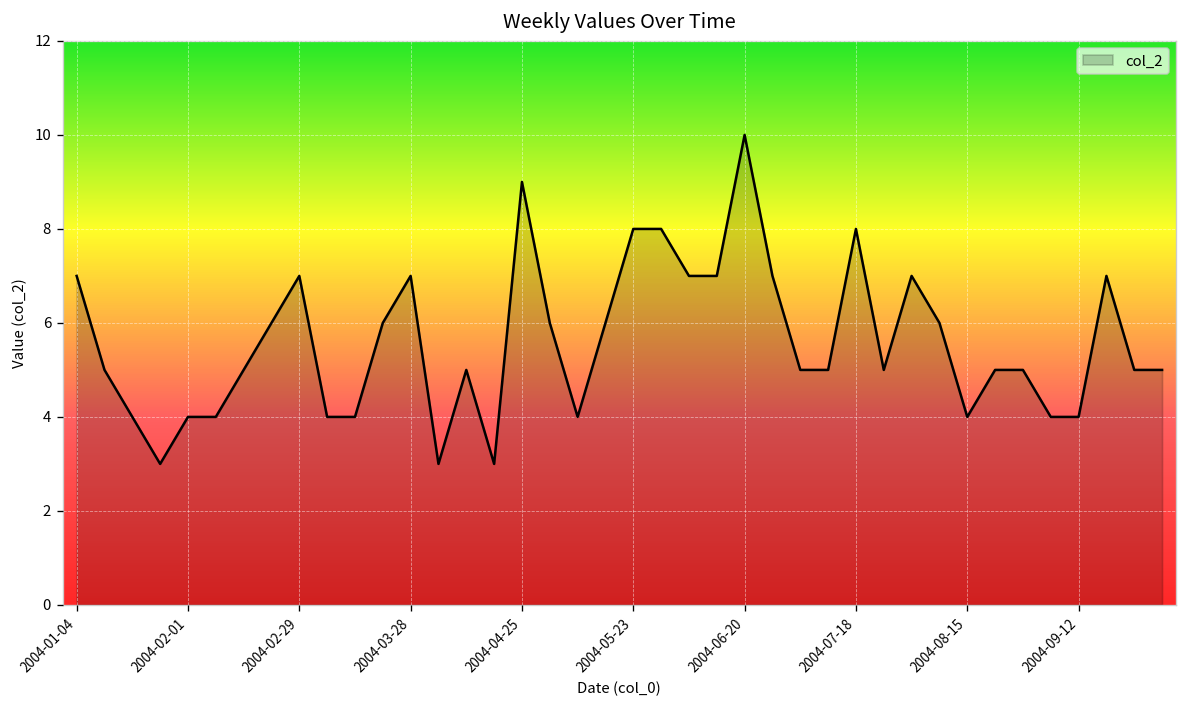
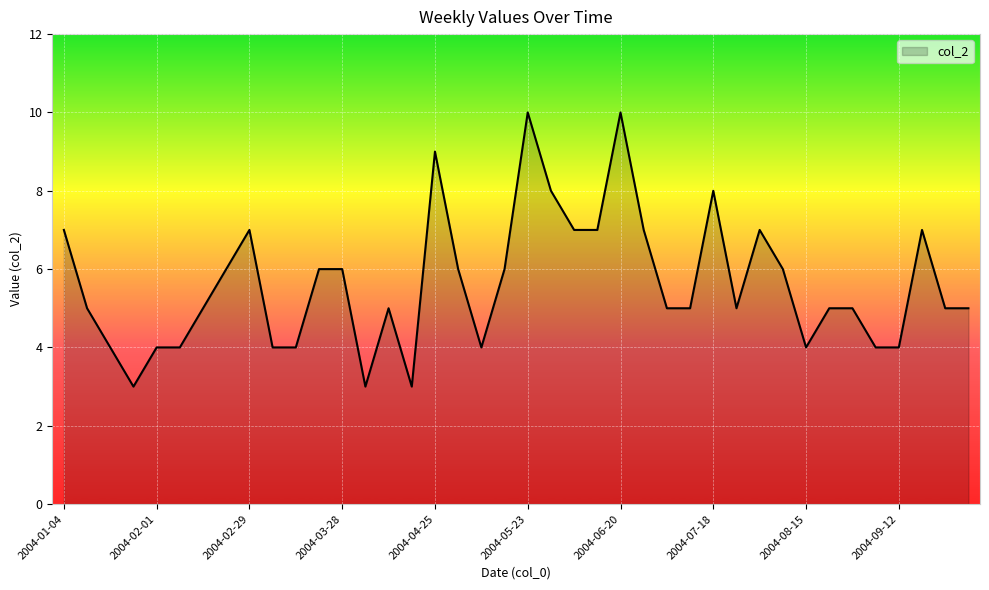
2004-03-28: 7 -> 6
2004-05-23: 8 -> 10
